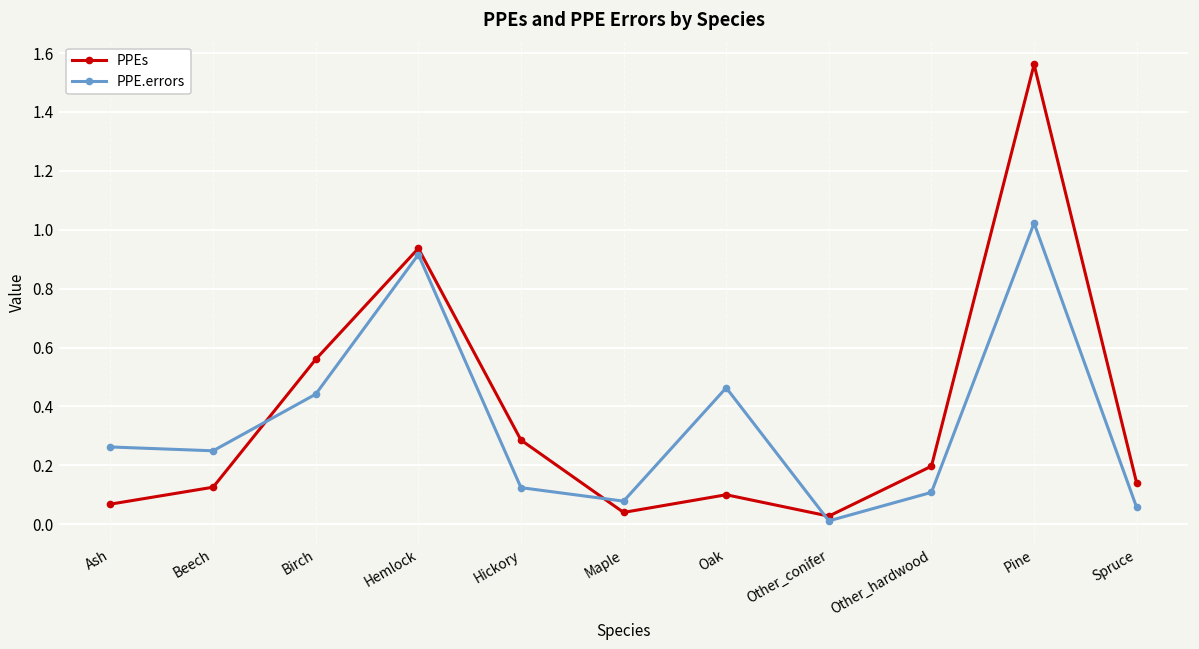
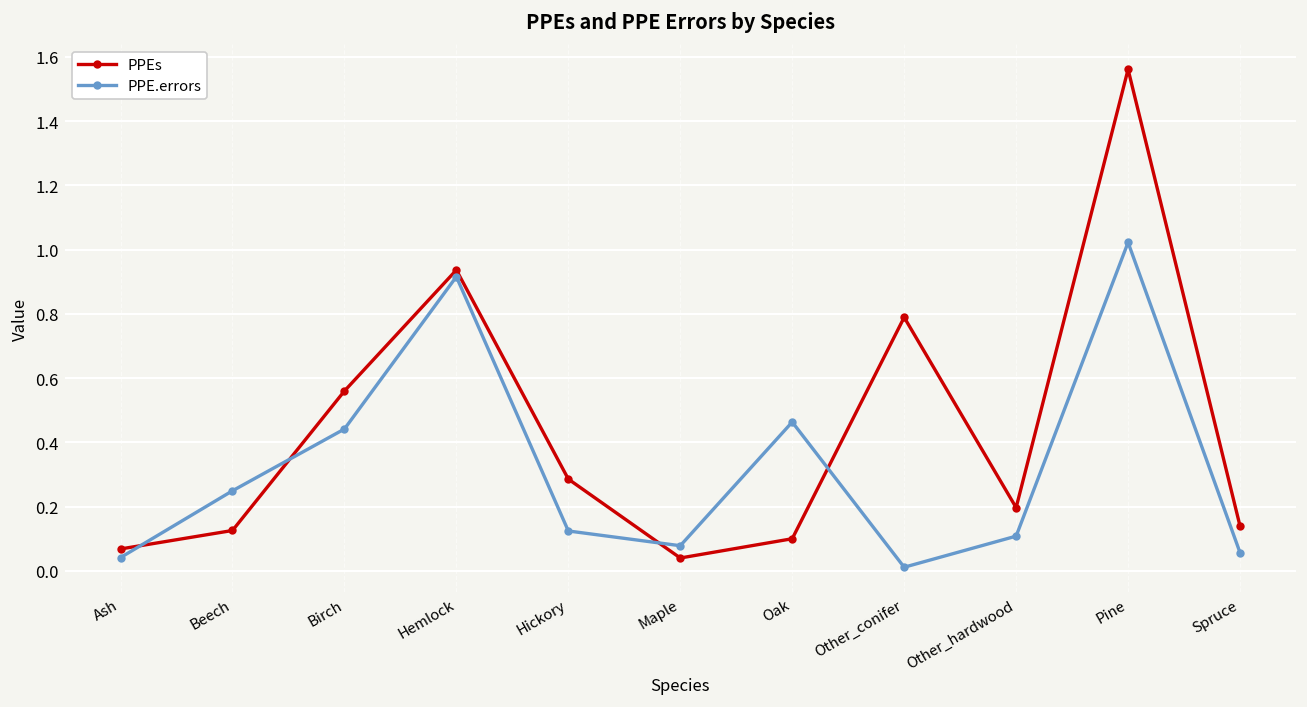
PPE.errors, Ash: 0.26 -> 0.04
PPEs, Other_conifer: 0.03 -> 0.79
